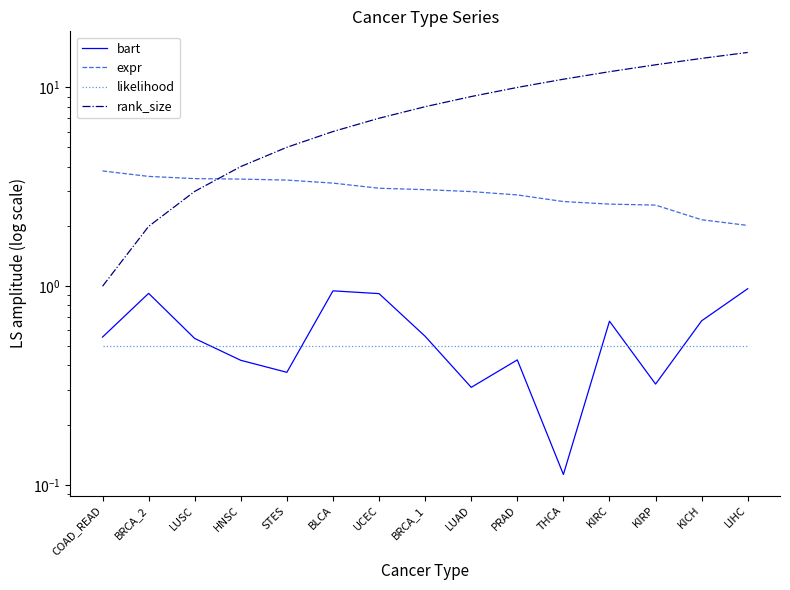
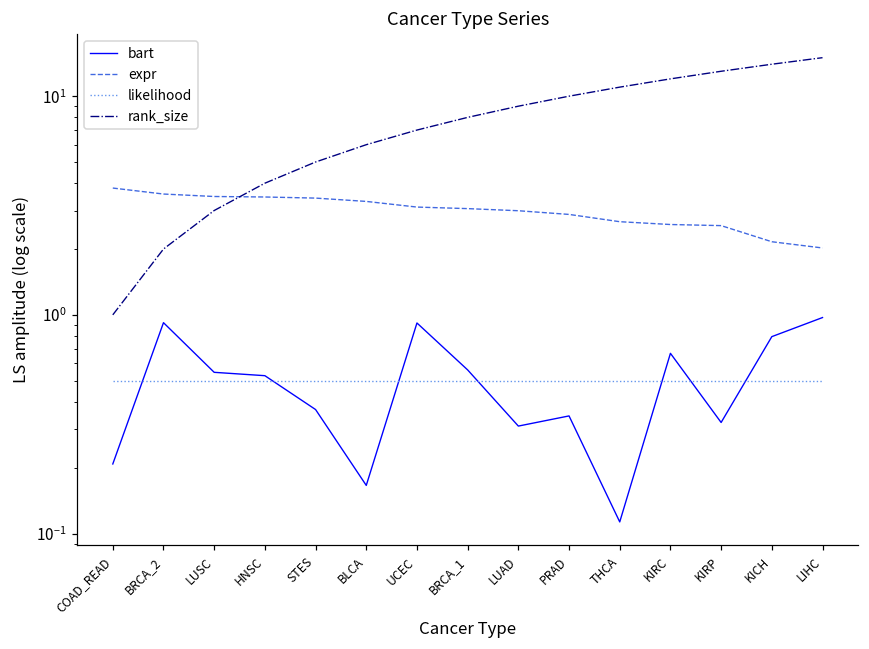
bart, COAD_READ: 0.56 -> 0.21
bart, HNSC: 0.42 -> 0.53
bart, BLCA: 0.9 -> 0.17
bart, PRAD: 0.43 -> 0.35
bart, KICH: 0.67 -> 0.80
